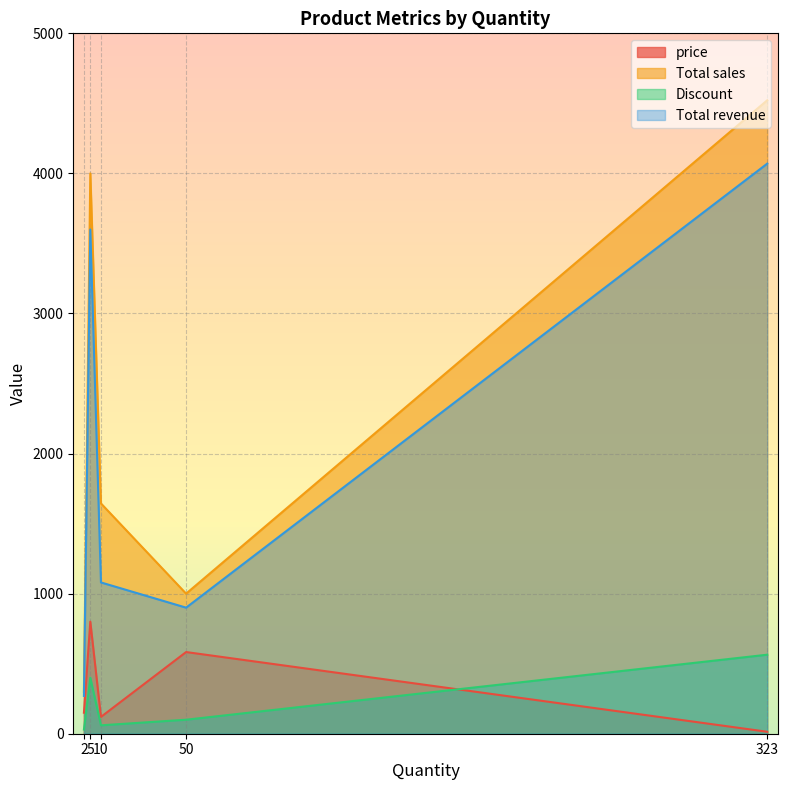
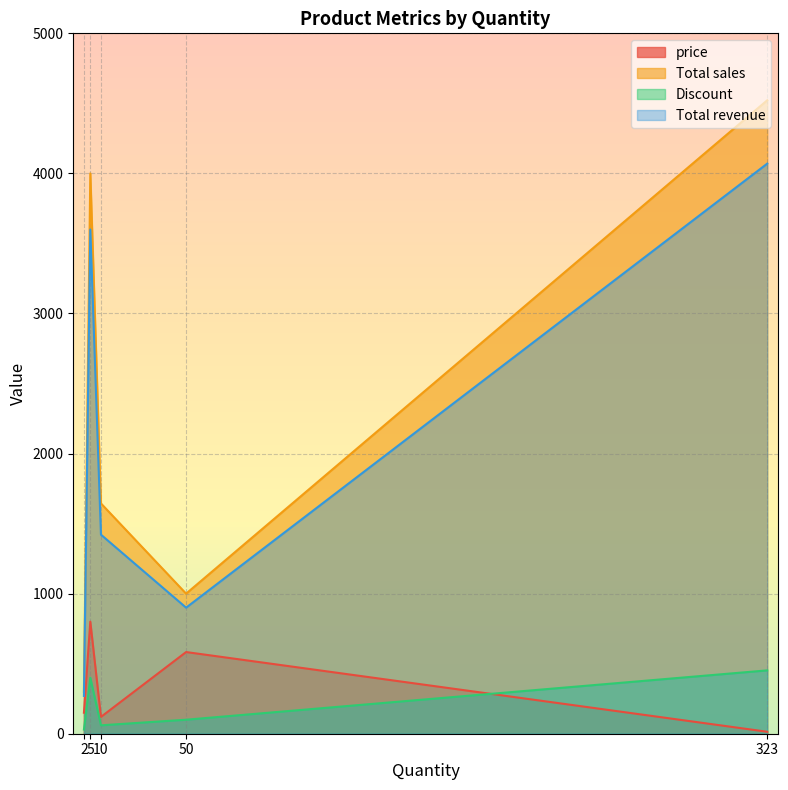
Total revenue, 10: 1080 -> 1420
Discount, 323: 560 -> 450
